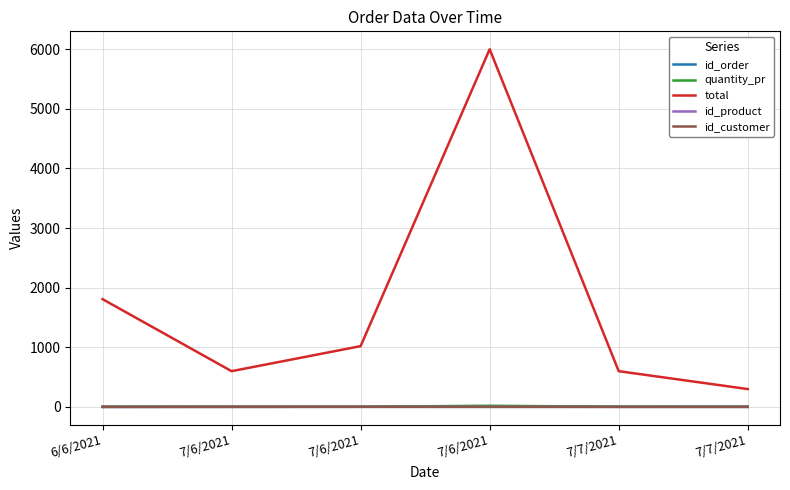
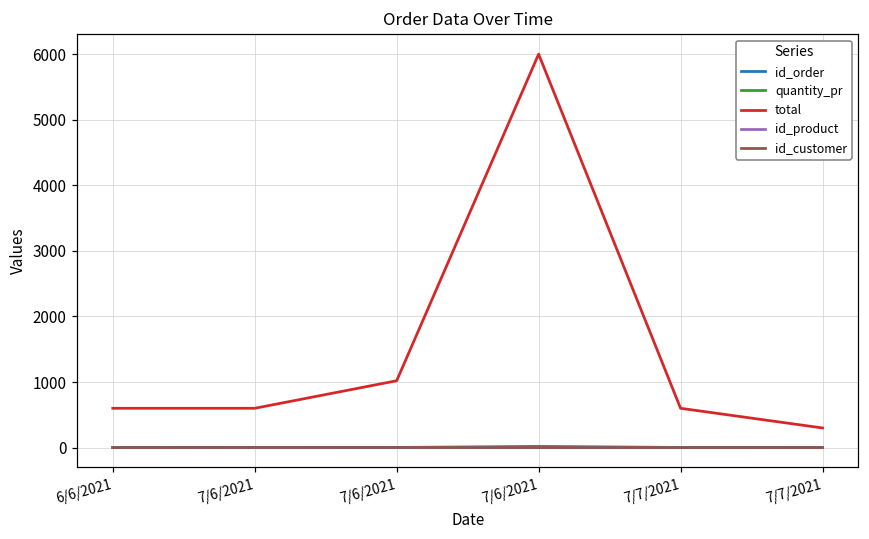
total, 6/6/2021: 1800 -> 600
